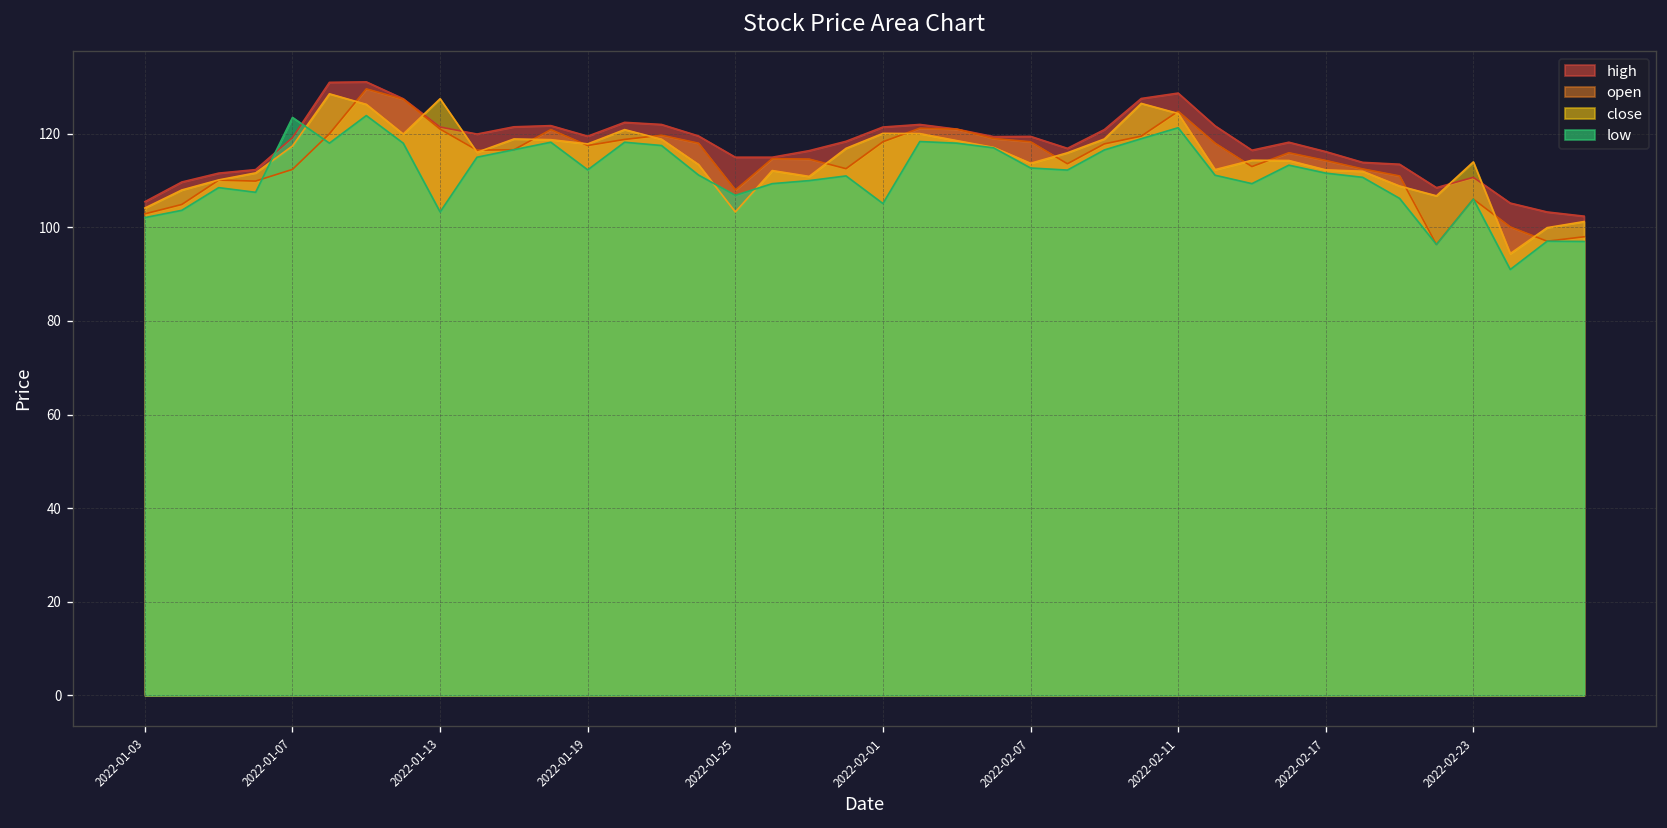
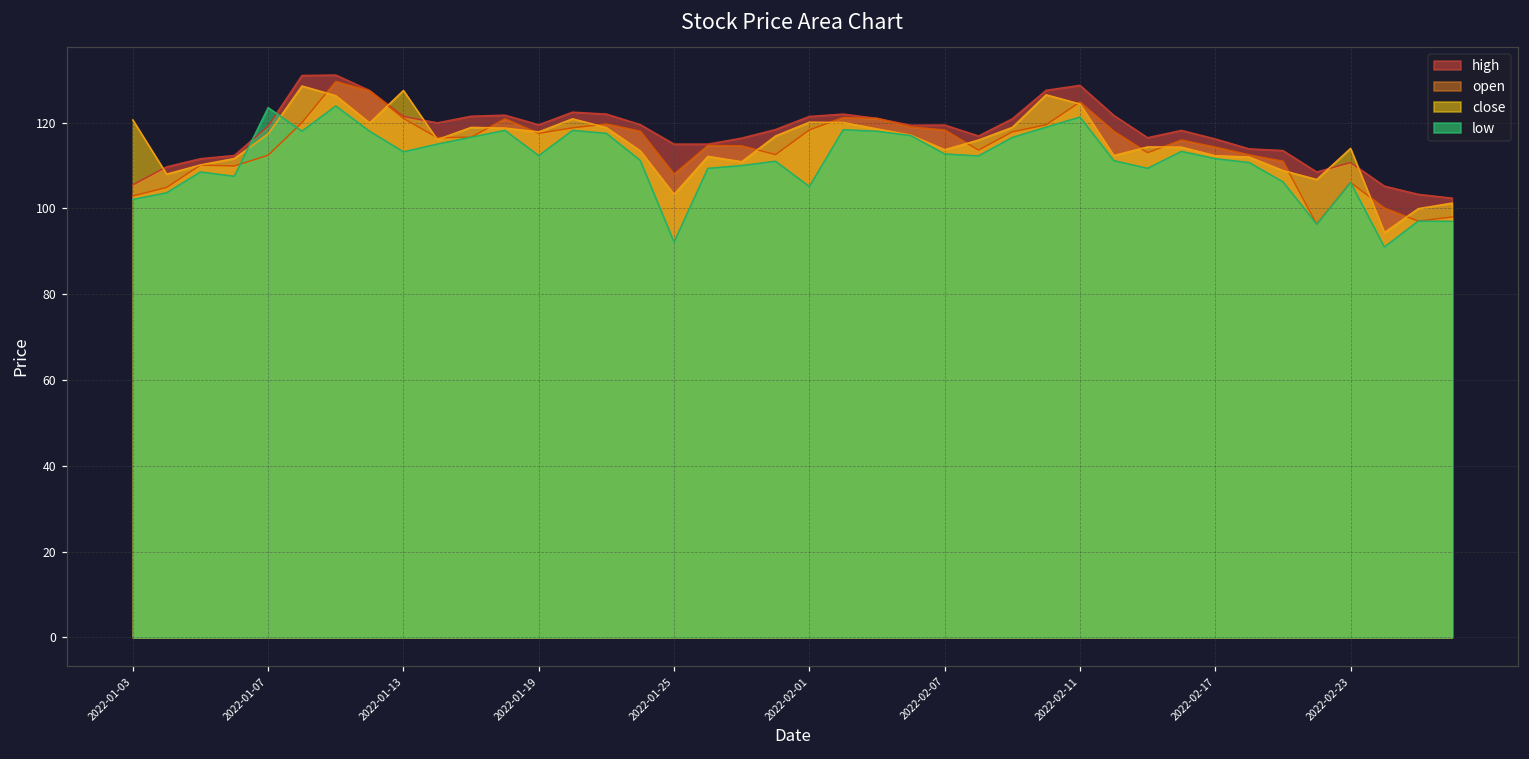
close, 2022-01-03: 104 -> 121
low, 2022-01-13: 103 -> 113
low, 2022-01-25: 107 -> 92
